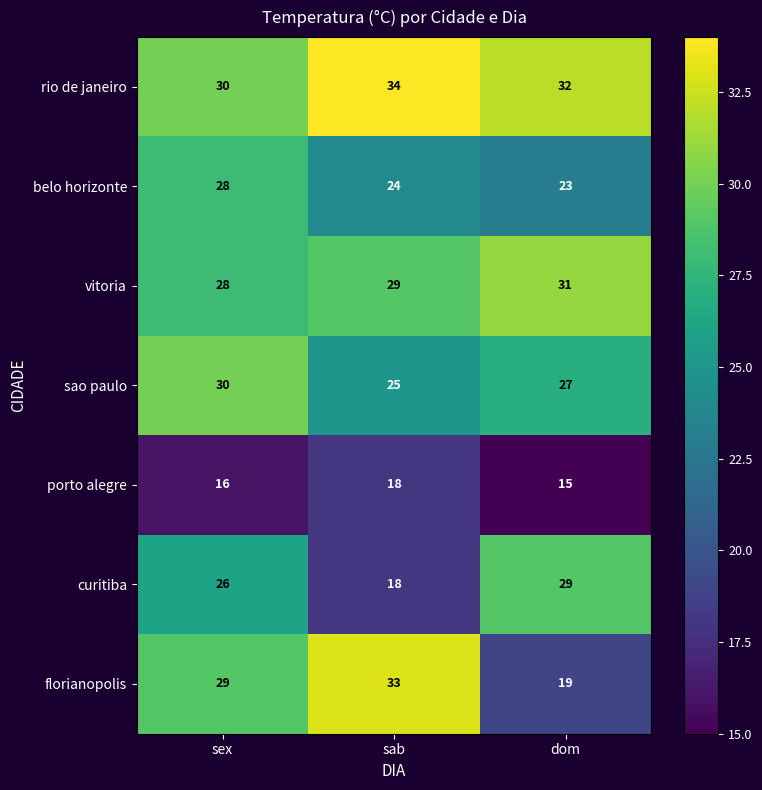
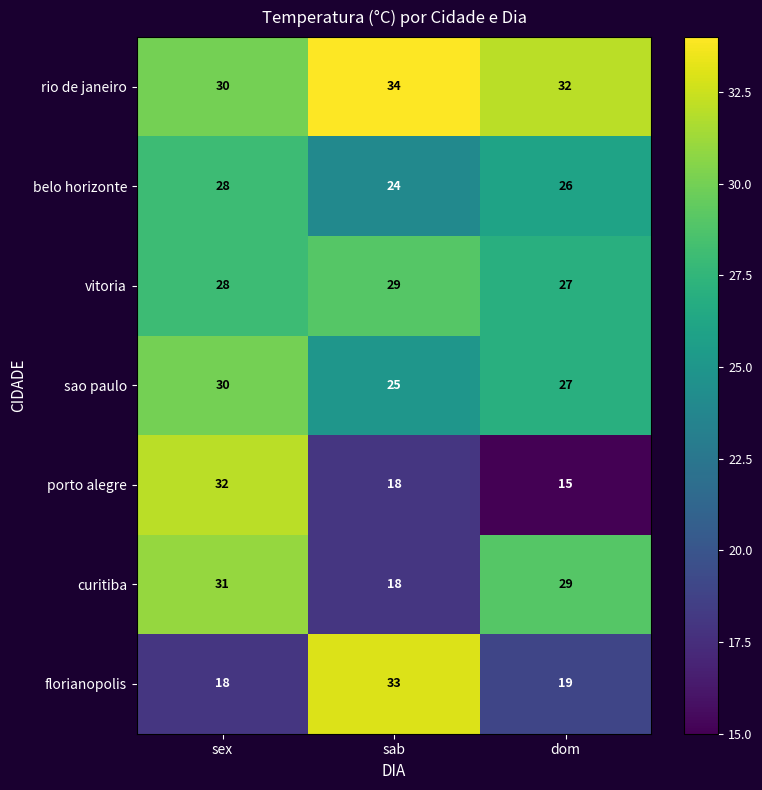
belo horizonte, dom: 23 -> 26
vitoria, dom: 31 -> 27
porto alegre, sex: 16 -> 32
curitiba, sex: 26 -> 31
florianopolis, sex: 29 -> 18
